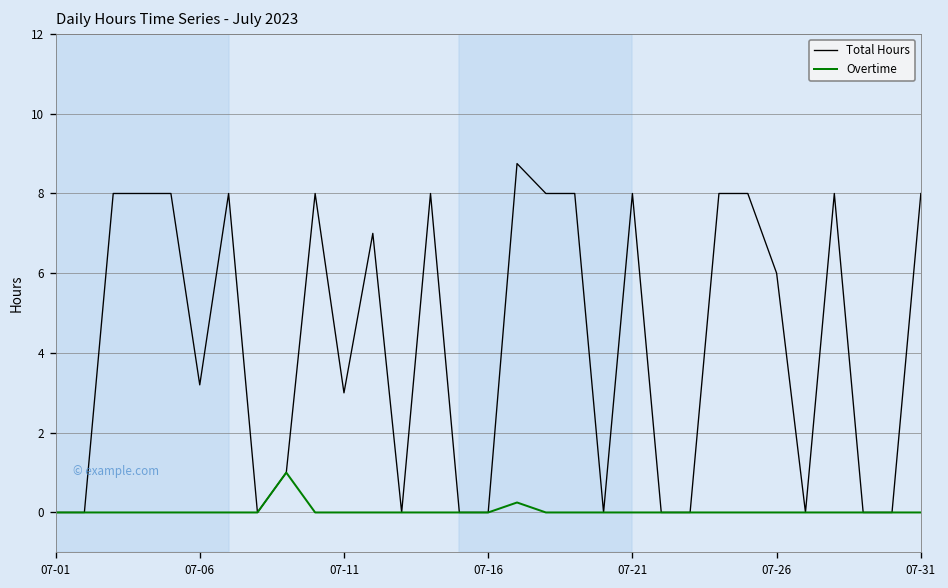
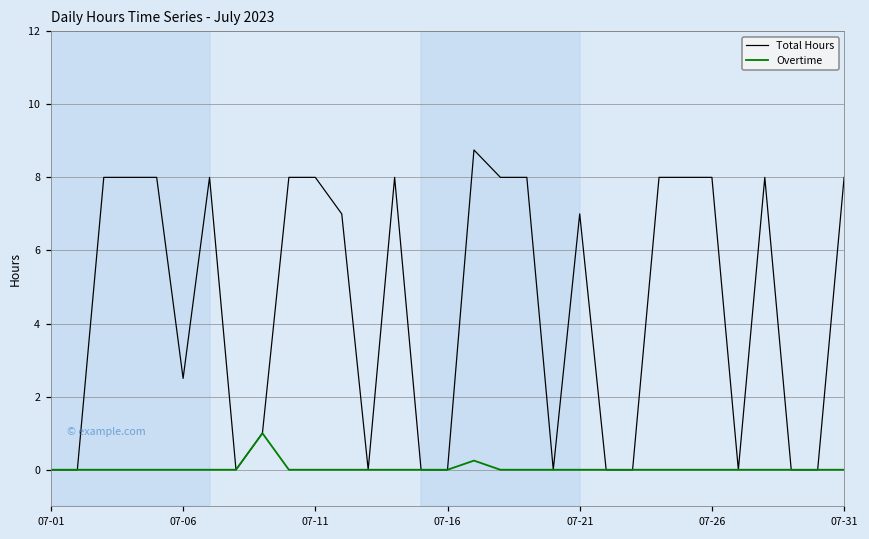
Total Hours, 07-06: 3.2 -> 2.5
Total Hours, 07-11: 3 -> 8
Total Hours, 07-21: 8 -> 7
Total Hours, 07-26: 6 -> 8
